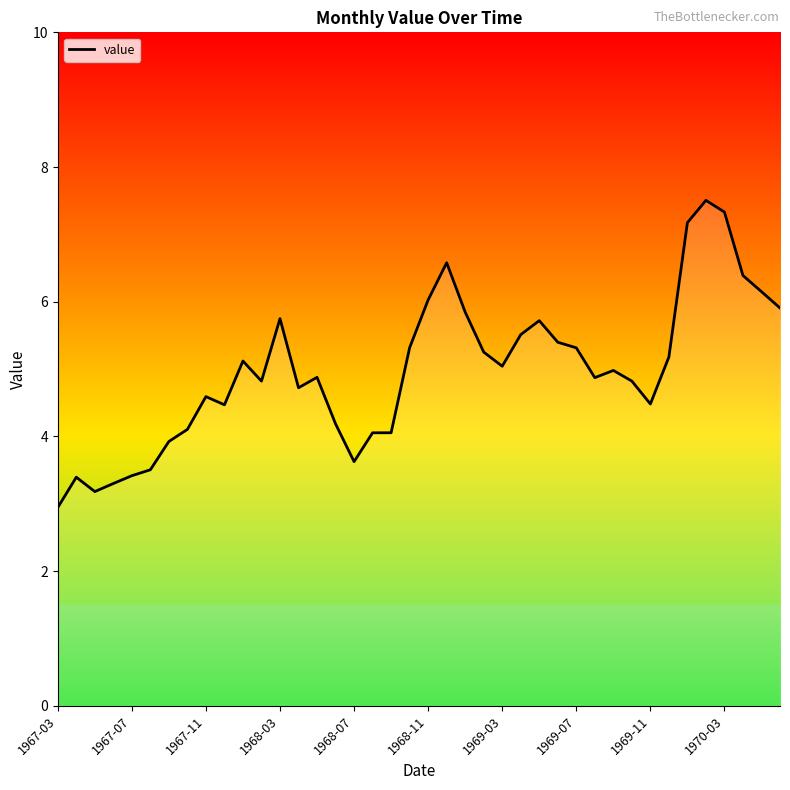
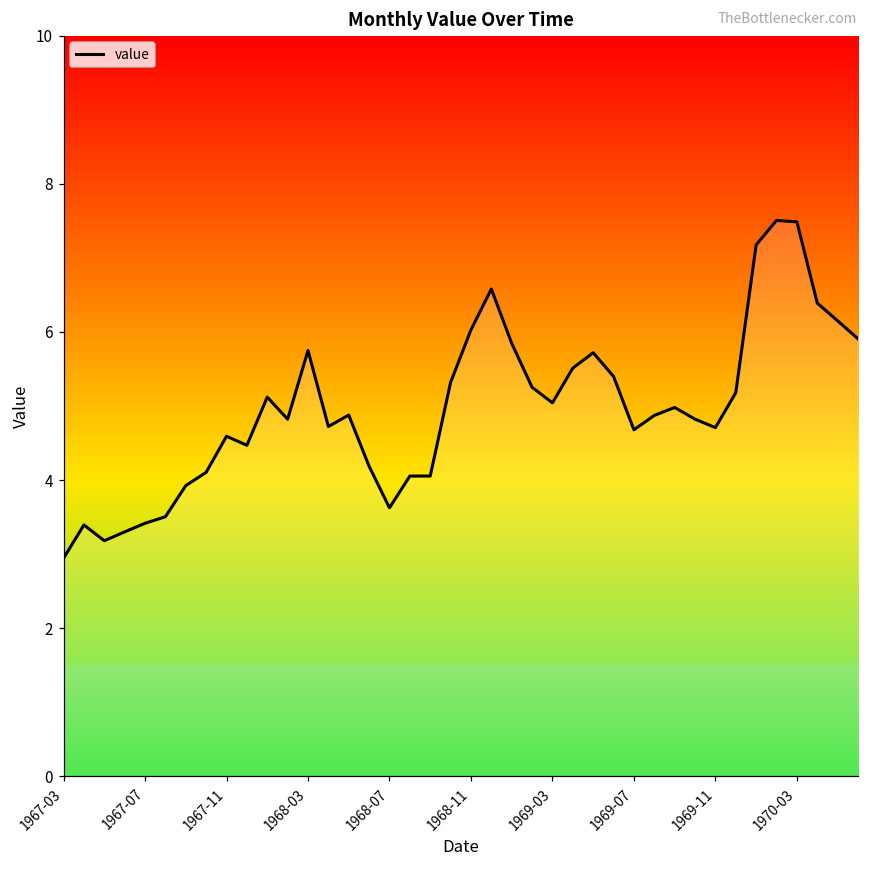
1969-07: 5.3 -> 4.7
1969-11: 4.5 -> 4.7
1970-03: 7.3 -> 7.5
